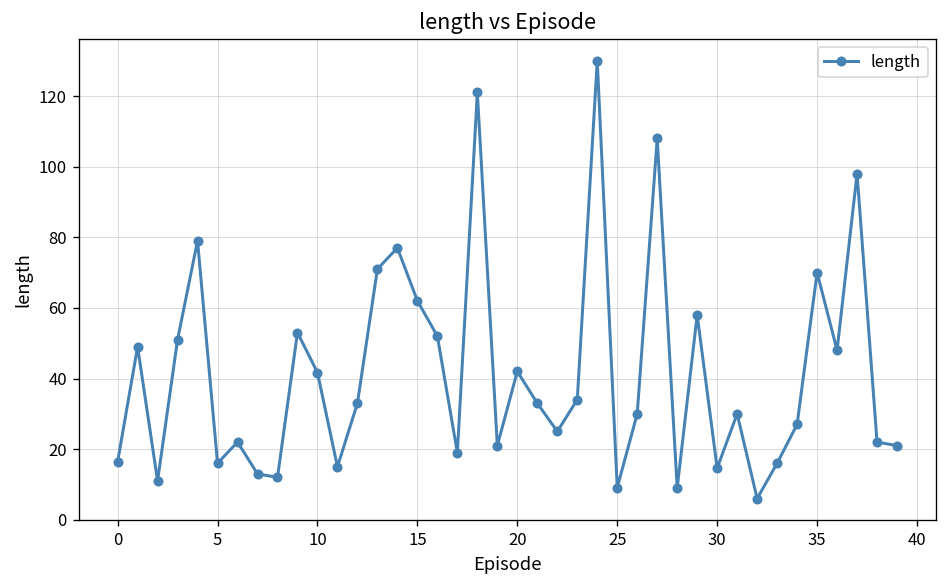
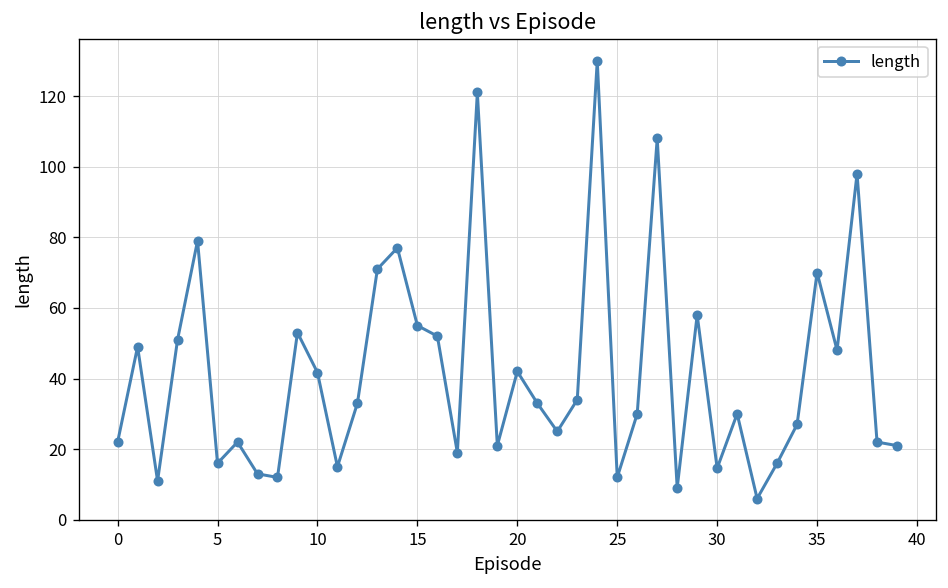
0: 16 -> 22
15: 62 -> 55
25: 9 -> 12
